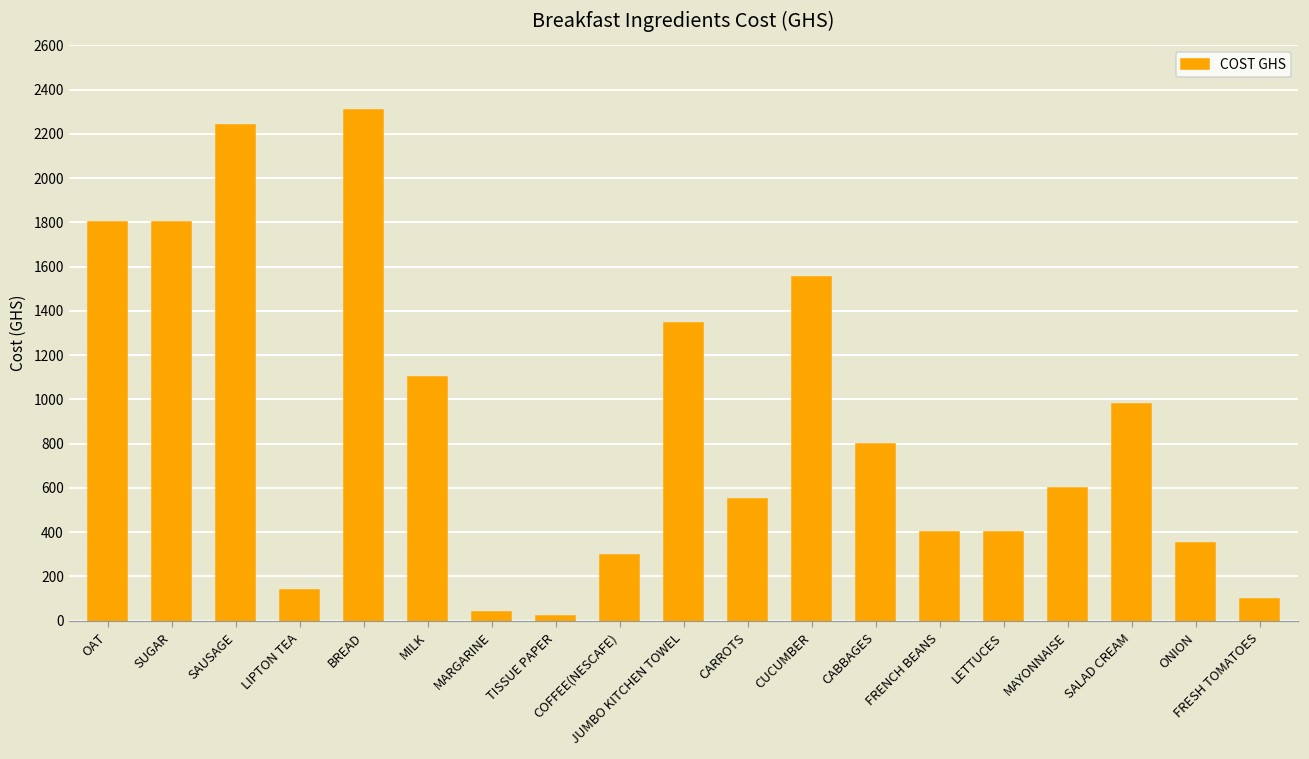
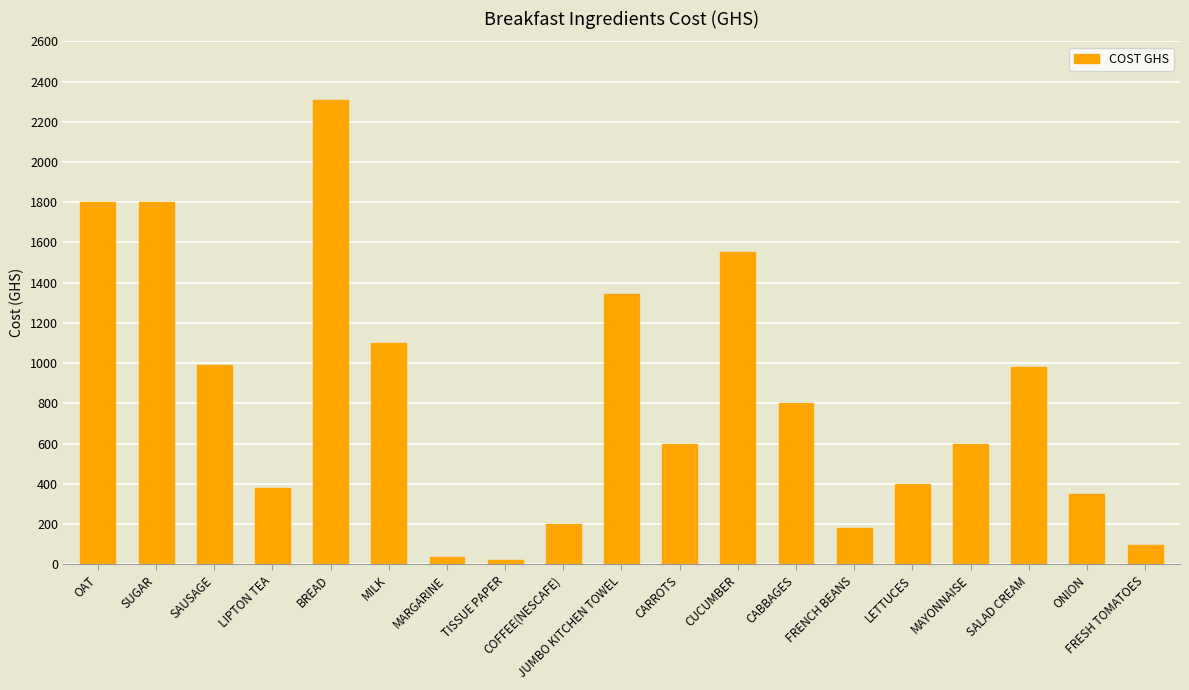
SAUSAGE: 2240 -> 990
LIPTON TEA: 140 -> 380
COFFEE(NESCAFE): 300 -> 200
CARROTS: 550 -> 600
FRENCH BEANS: 400 -> 180
